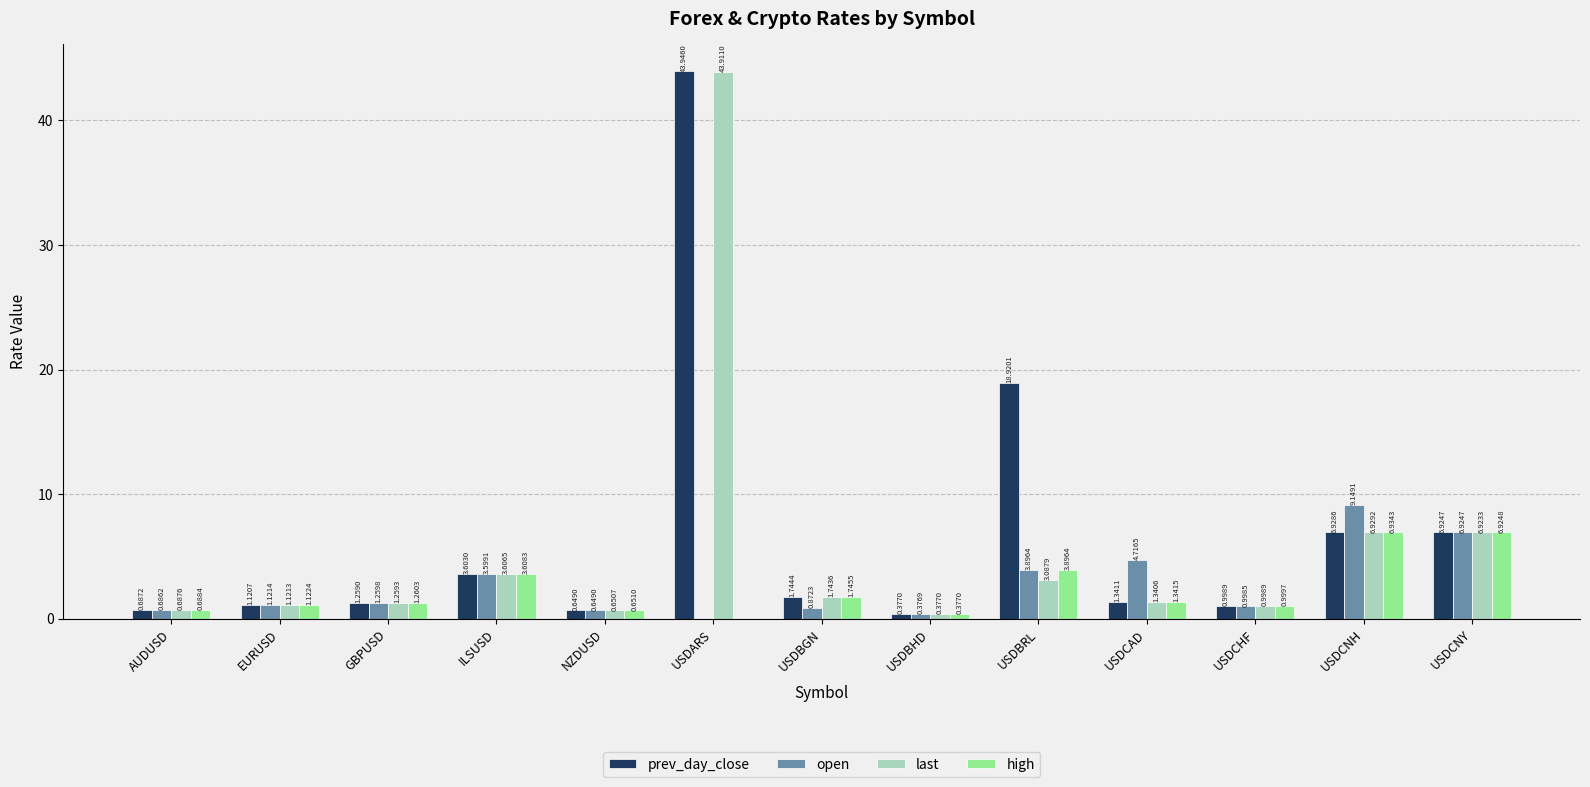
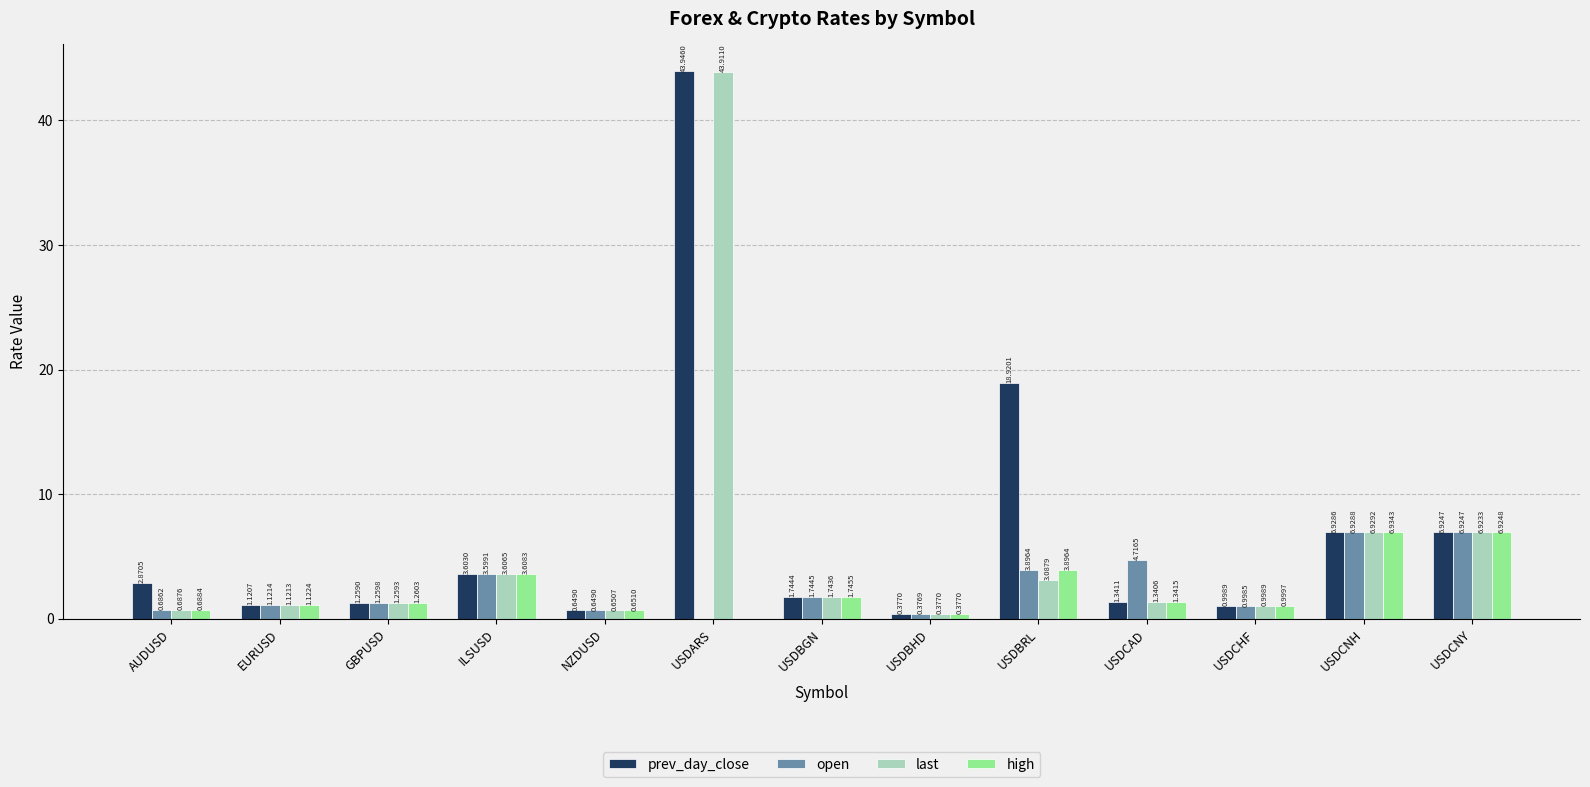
prev_day_close, AUDUSD: 0.6872 -> 2.8705
open, USDBGN: 0.8723 -> 1.7445
open, USDCNH: 9.1491 -> 6.9288
